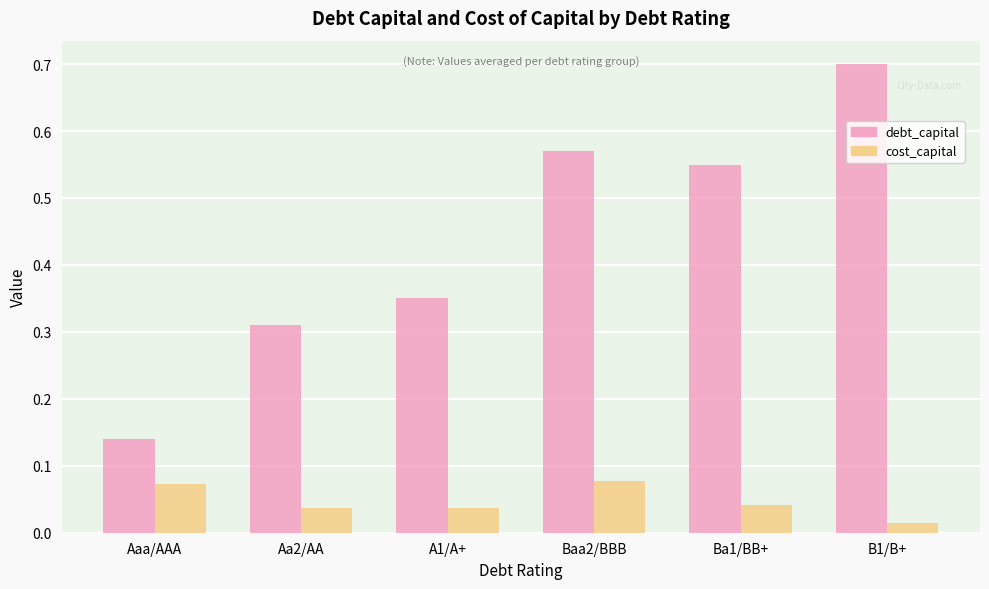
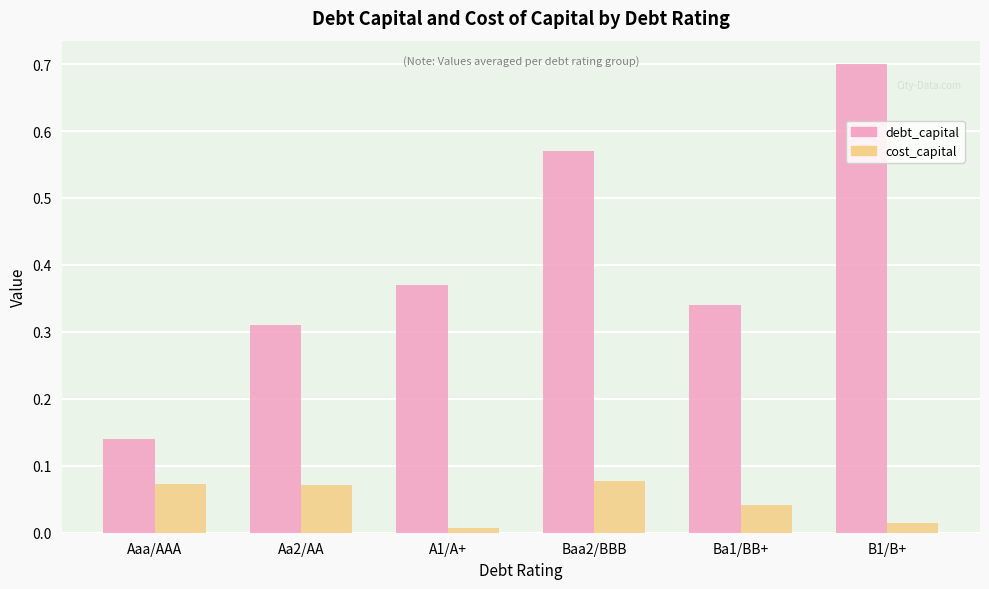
cost_capital, Aa2/AA: 0.04 -> 0.07
debt_capital, A1/A+: 0.35 -> 0.37
cost_capital, A1/A+: 0.04 -> 0.01
debt_capital, Ba1/BB+: 0.55 -> 0.34
